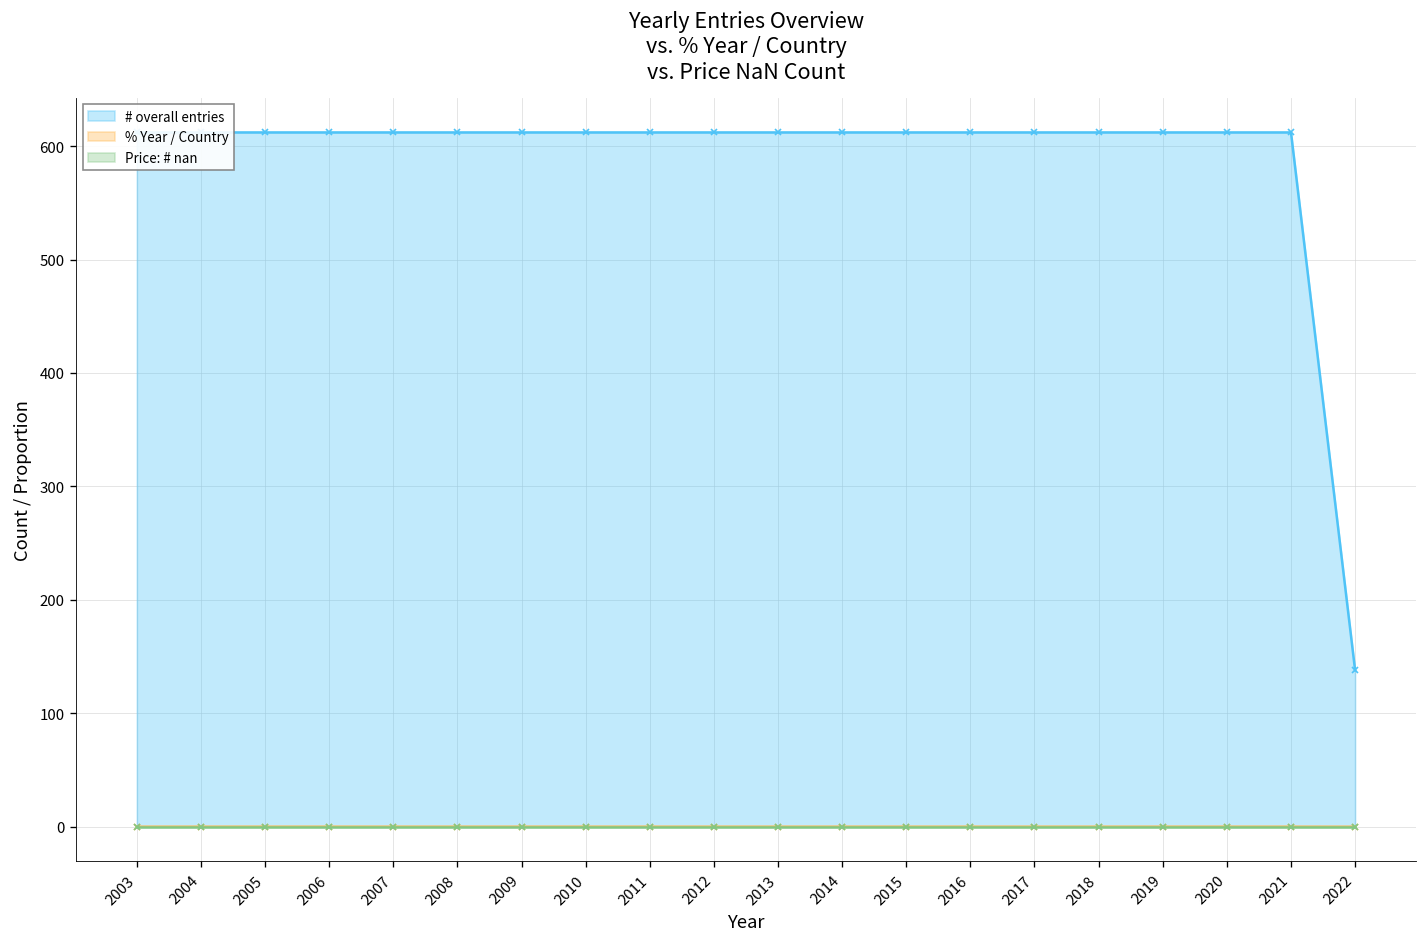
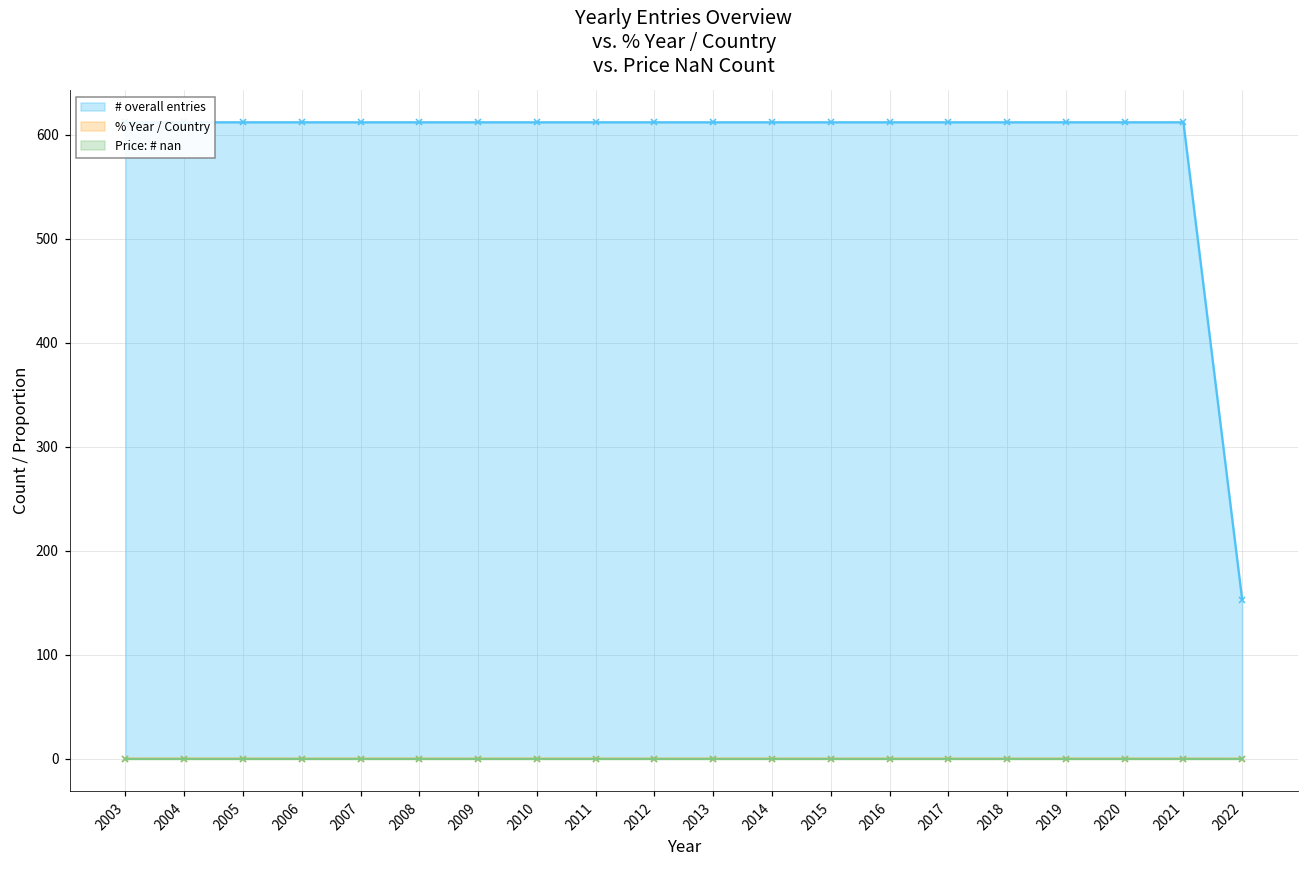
# overall entries, 2022: 140 -> 150
